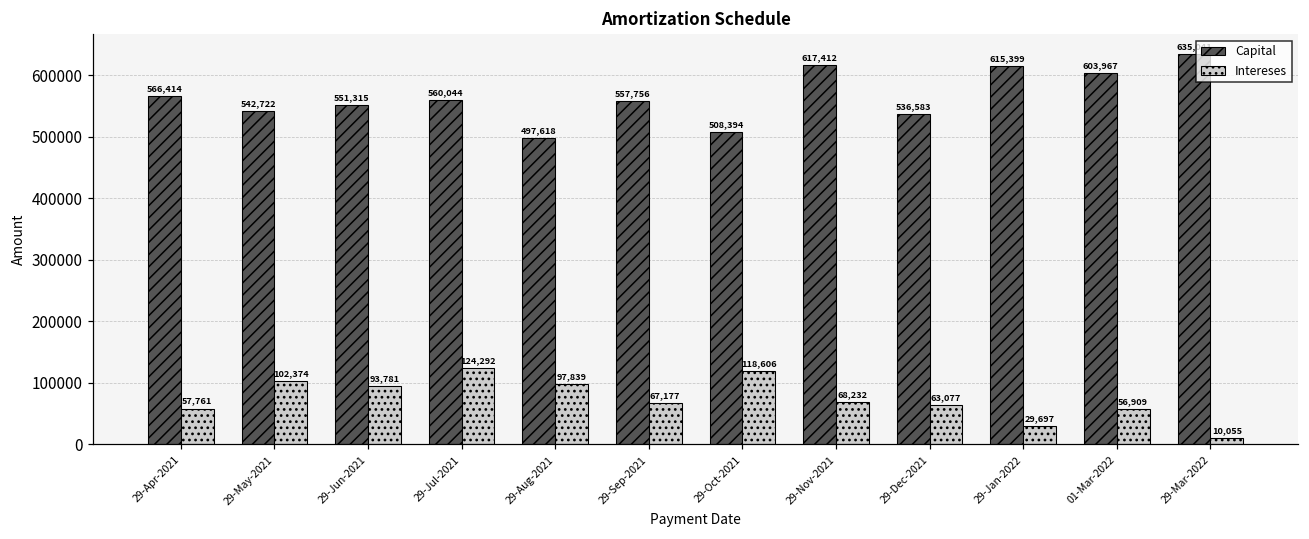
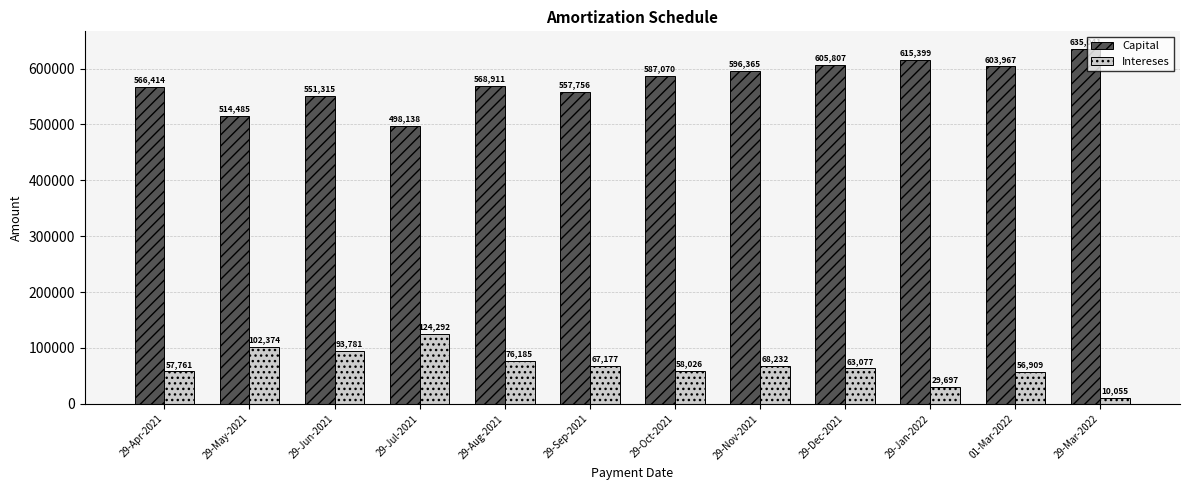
Capital, 29-May-2021: 542,722 -> 514,485
Capital, 29-Jul-2021: 560,044 -> 498,138
Capital, 29-Aug-2021: 497,618 -> 568,911
Intereses, 29-Aug-2021: 97,839 -> 76,185
Capital, 29-Oct-2021: 508,394 -> 587,070
Intereses, 29-Oct-2021: 118,606 -> 58,026
Capital, 29-Nov-2021: 617,412 -> 596,365
Capital, 29-Dec-2021: 536,583 -> 605,807
